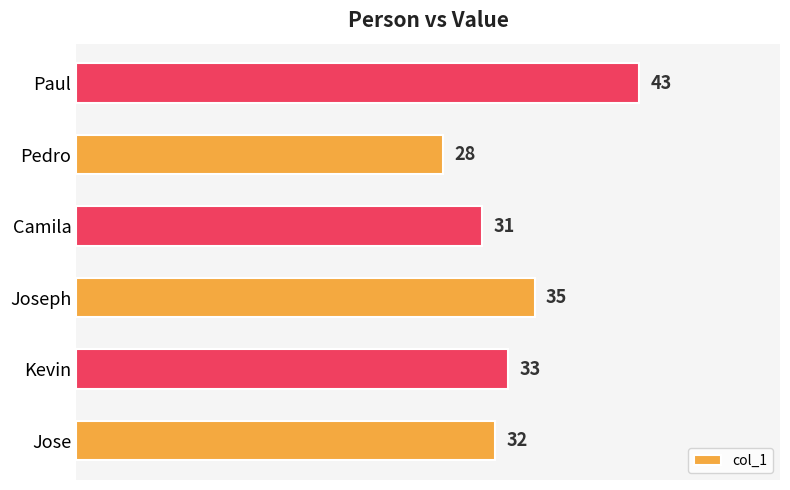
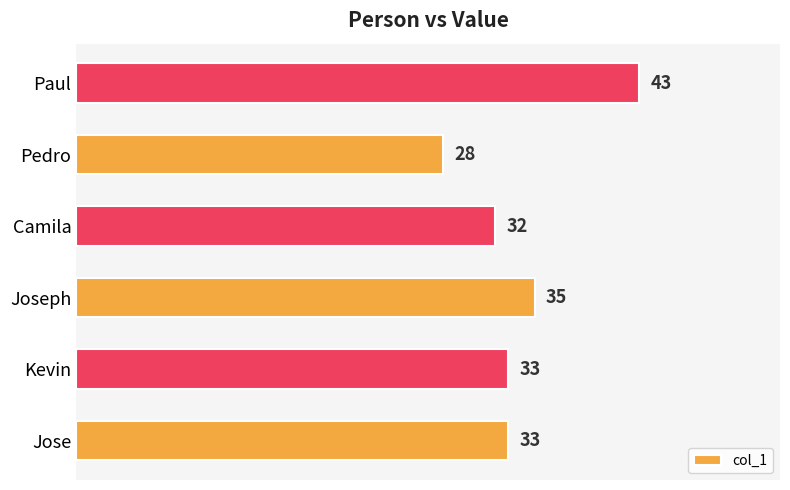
Camila: 31 -> 32
Jose: 32 -> 33
